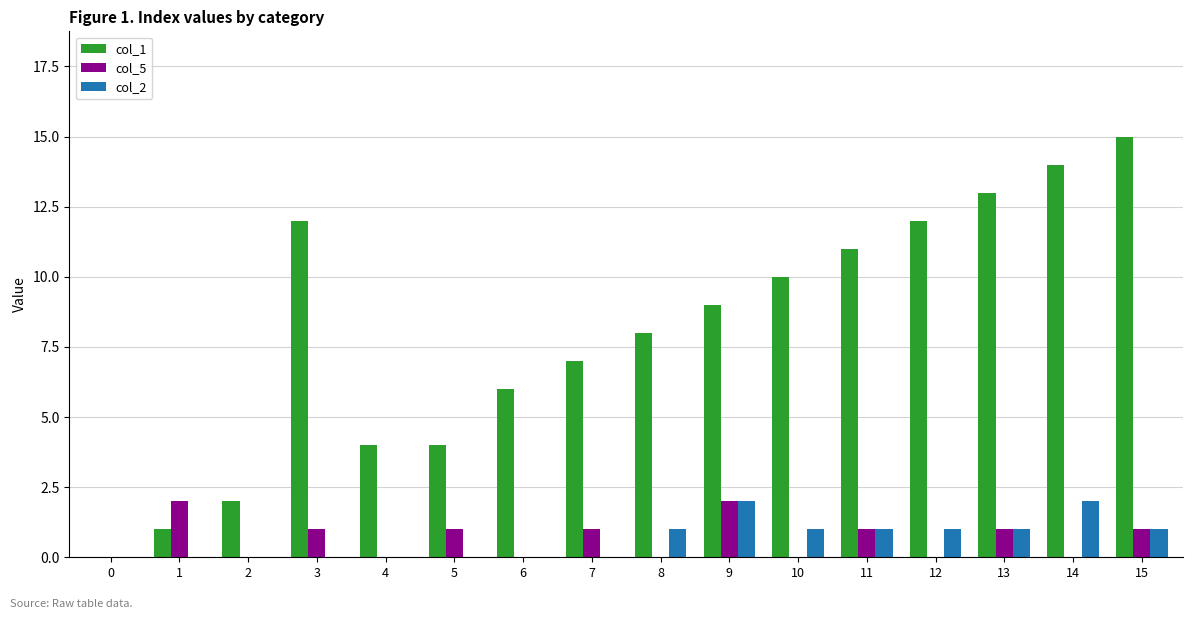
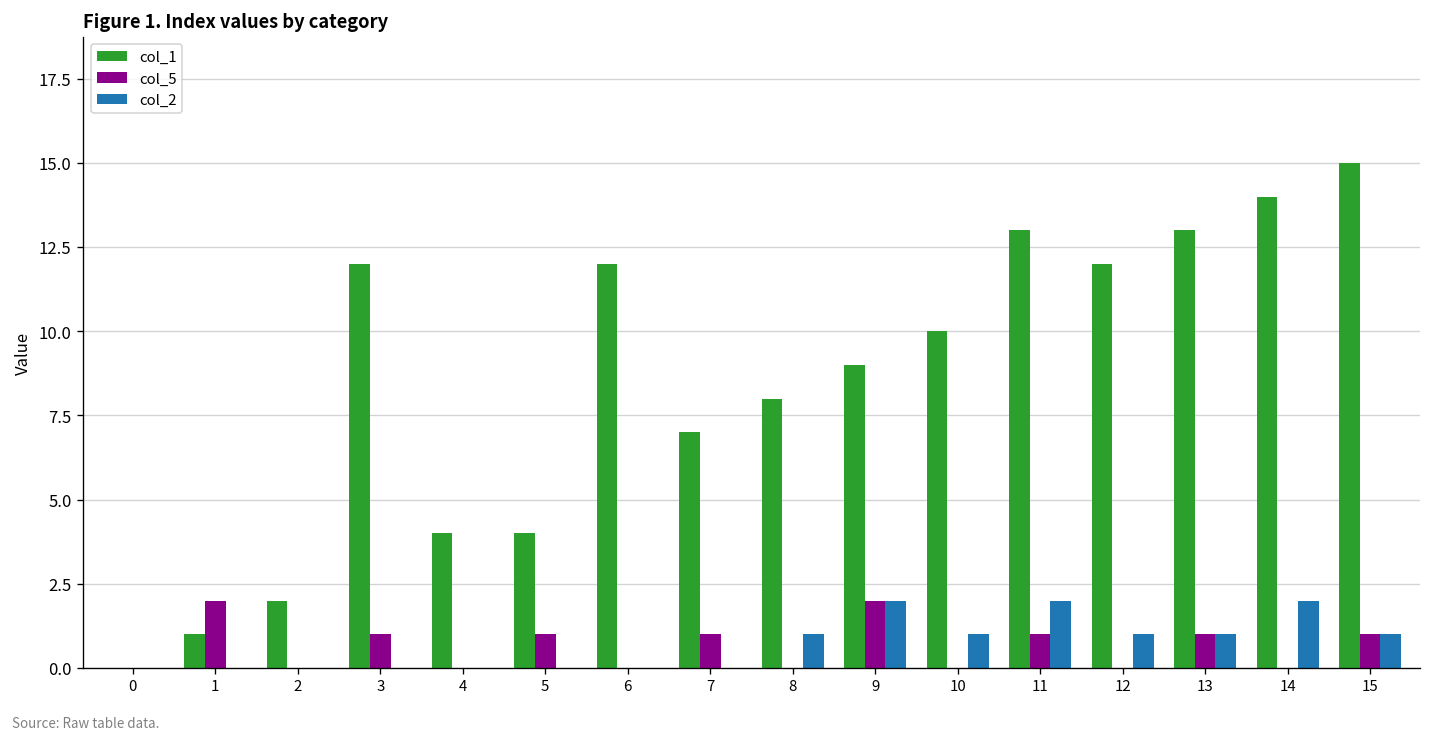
col_1, 6: 6 -> 12
col_1, 11: 11 -> 13
col_2, 11: 1 -> 2
